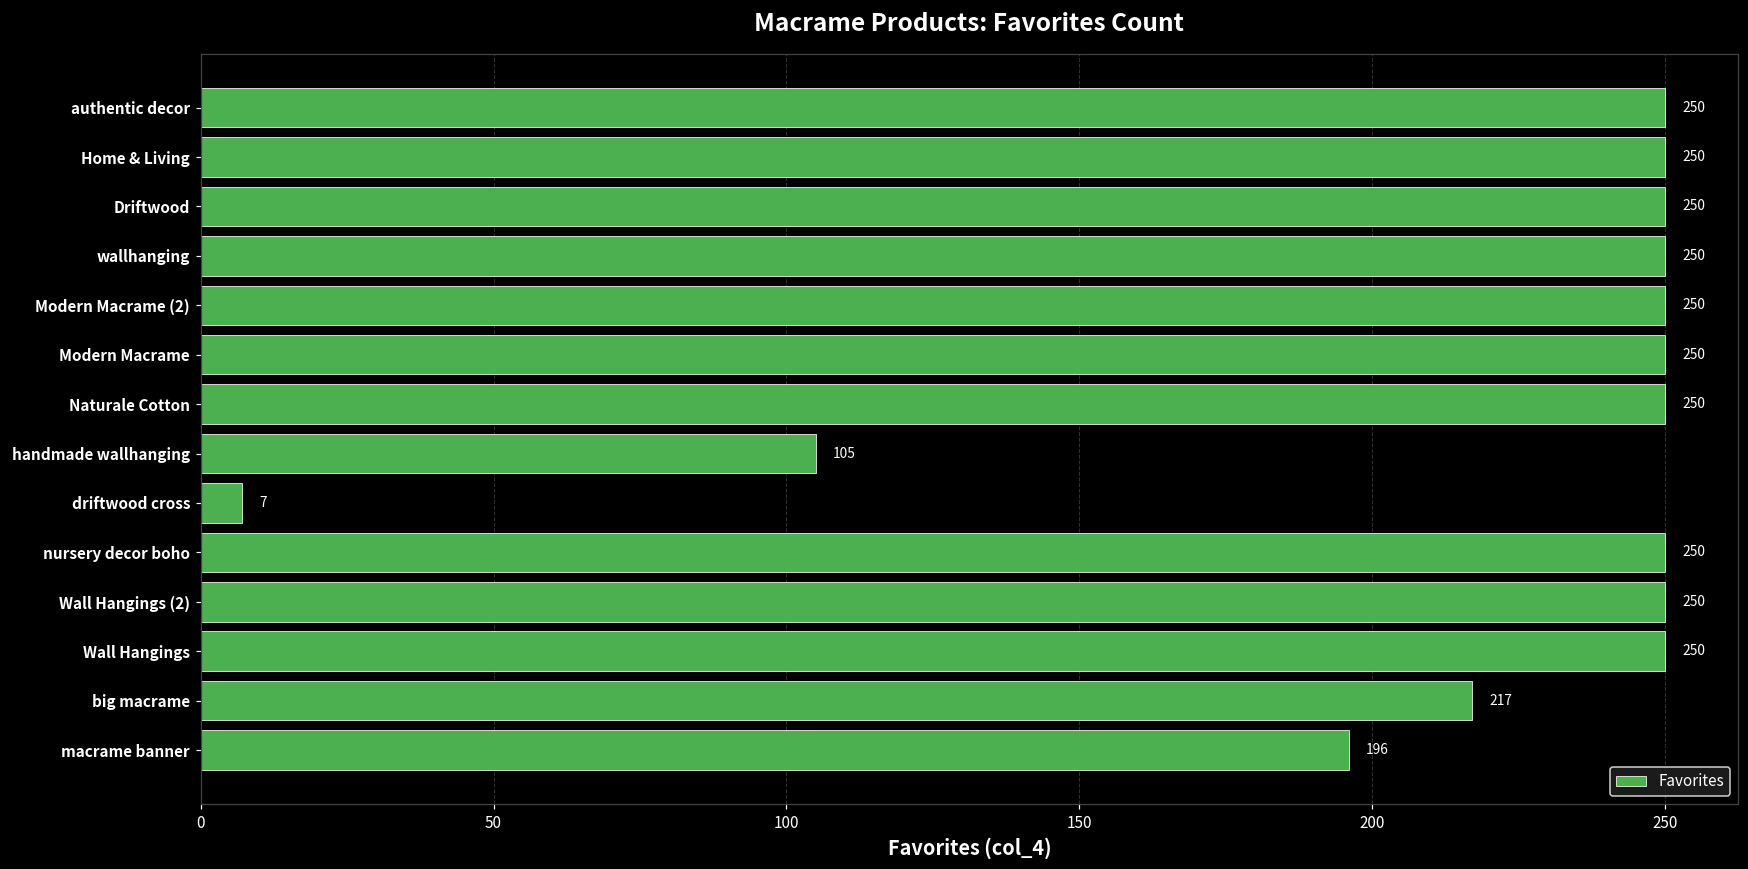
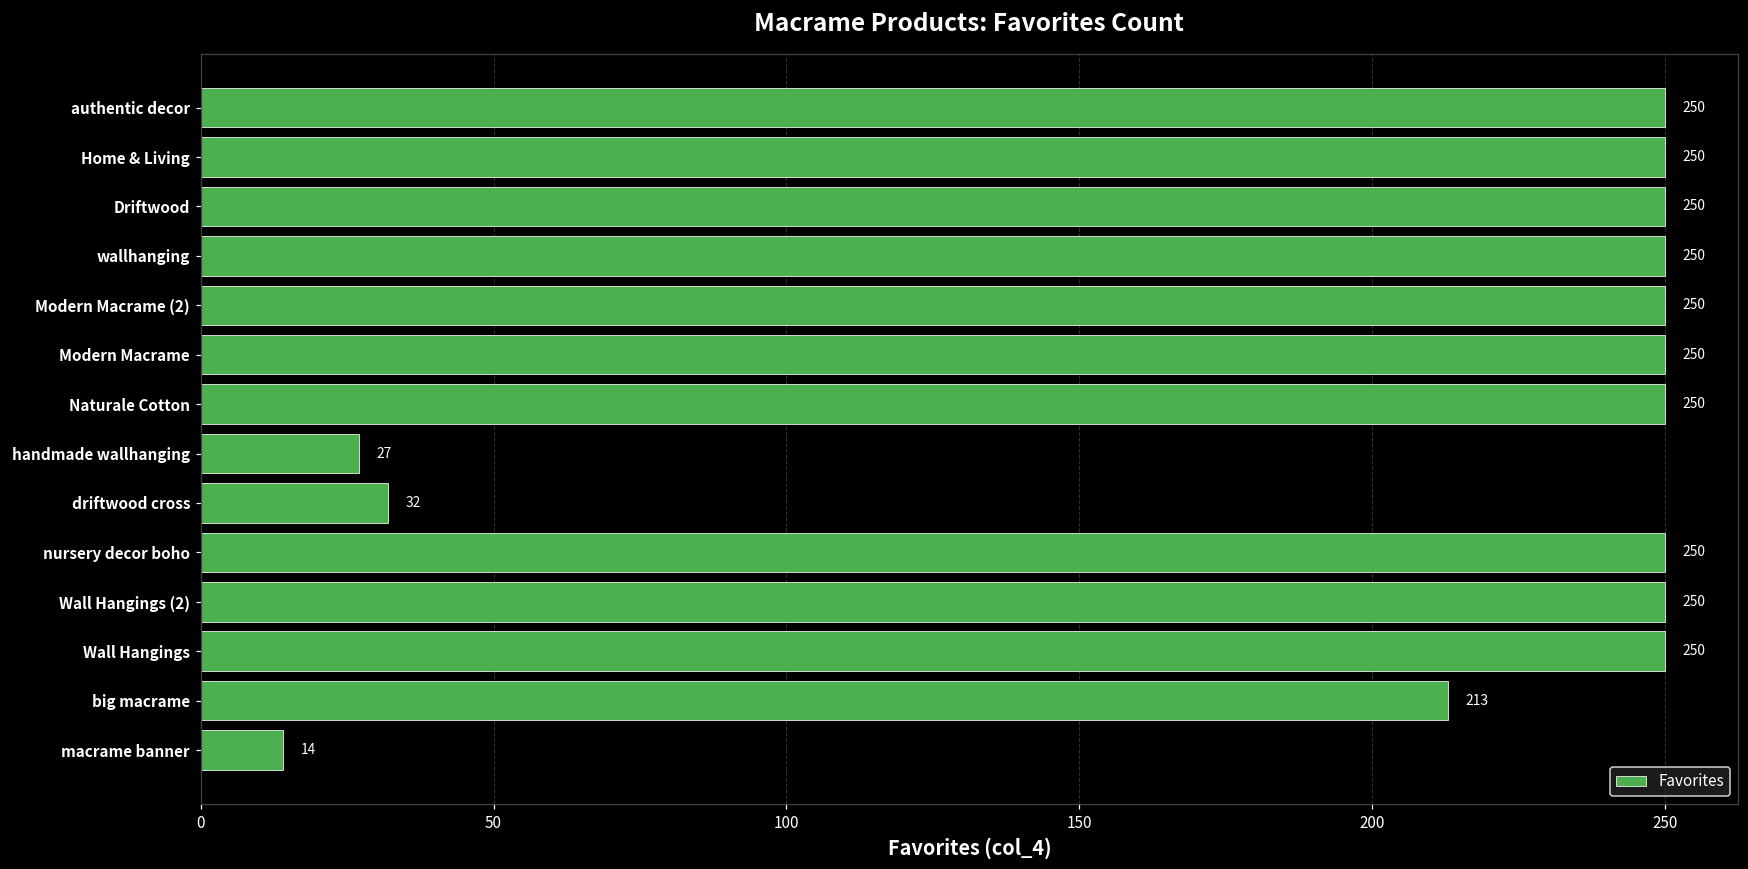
handmade wallhanging: 105 -> 27
driftwood cross: 7 -> 32
big macrame: 217 -> 213
macrame banner: 196 -> 14
